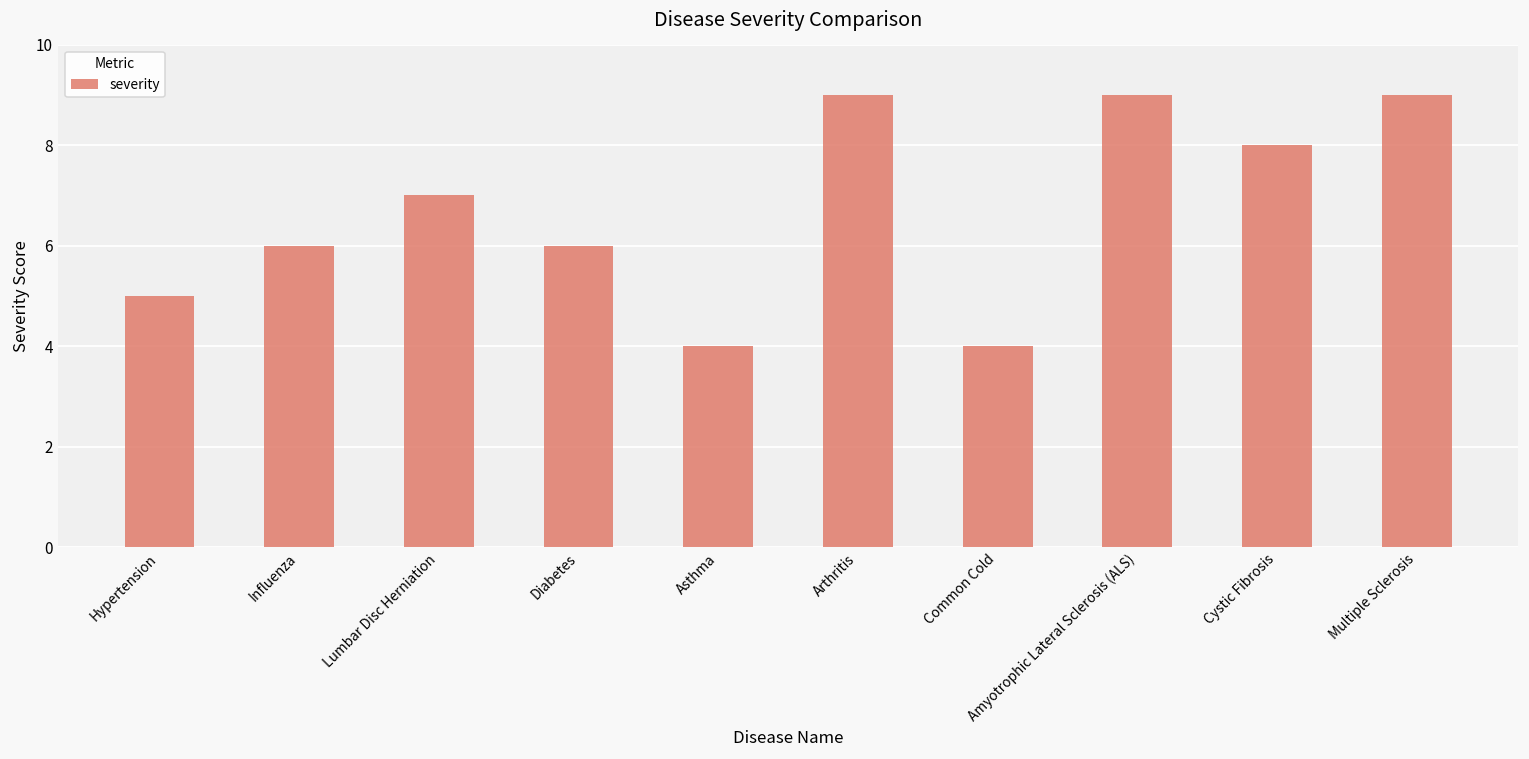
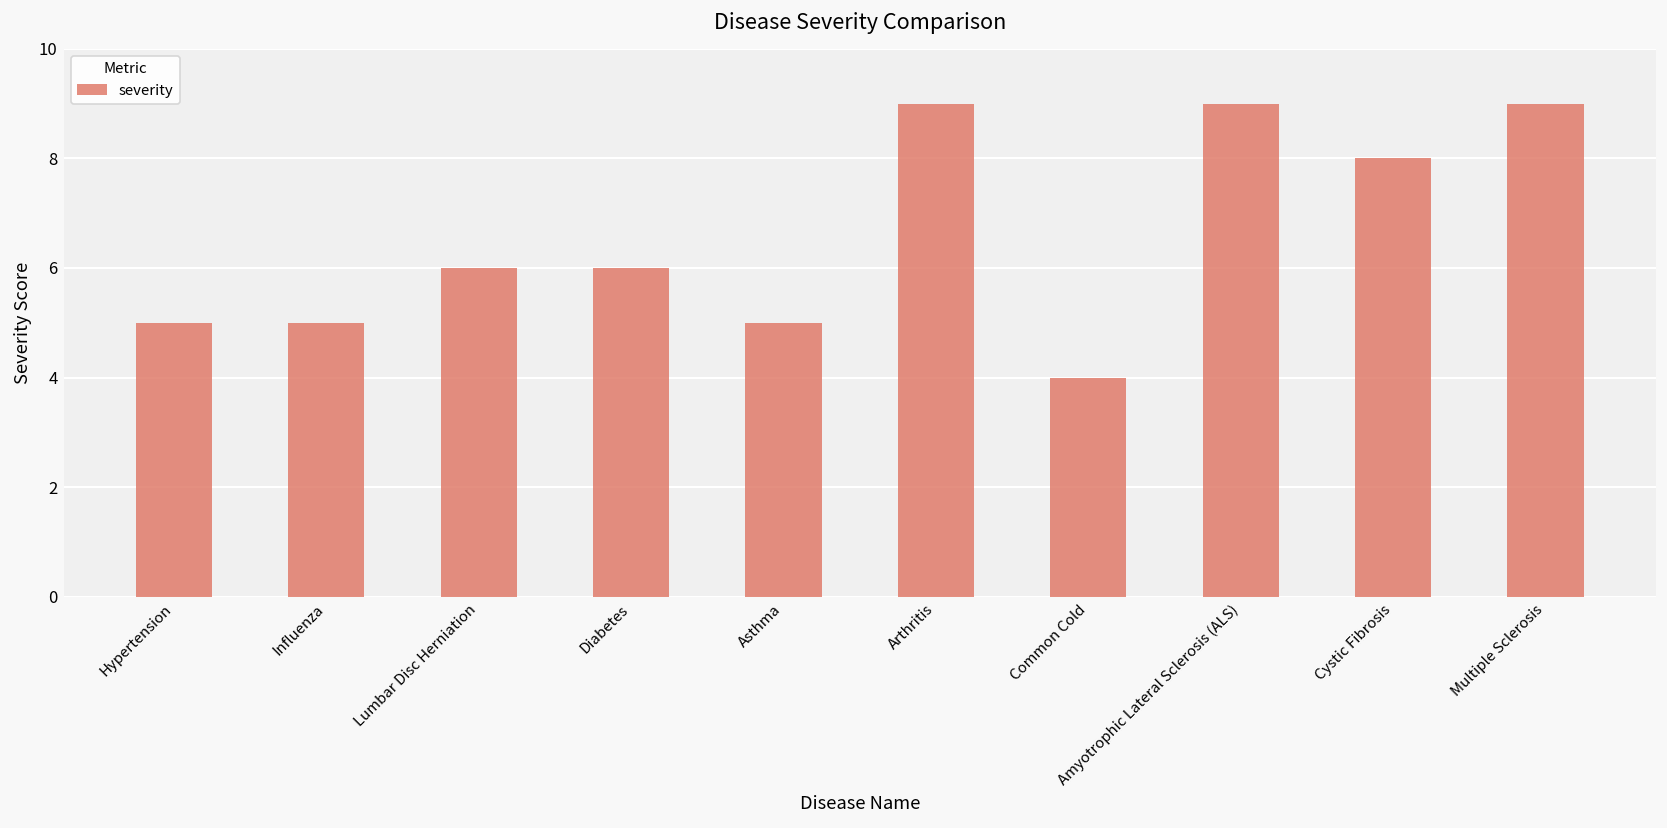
Influenza: 6 -> 5
Lumbar Disc Herniation: 7 -> 6
Asthma: 4 -> 5
